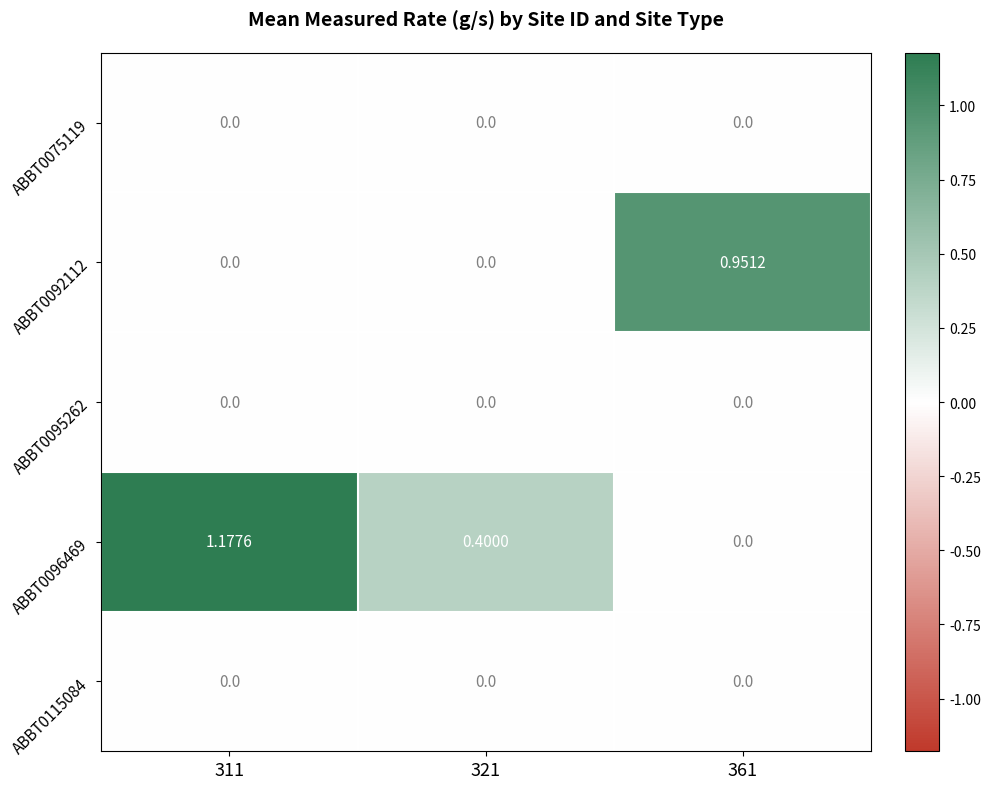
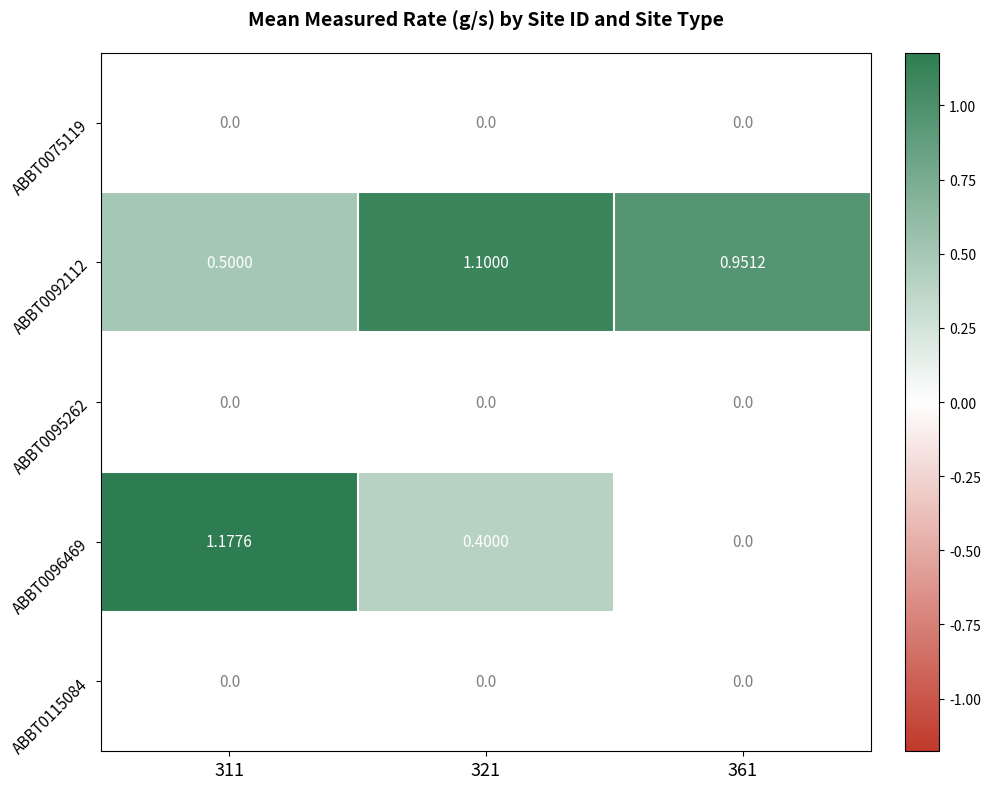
ABBT0092112, 311: 0.0 -> 0.5000
ABBT0092112, 321: 0.0 -> 1.1000
